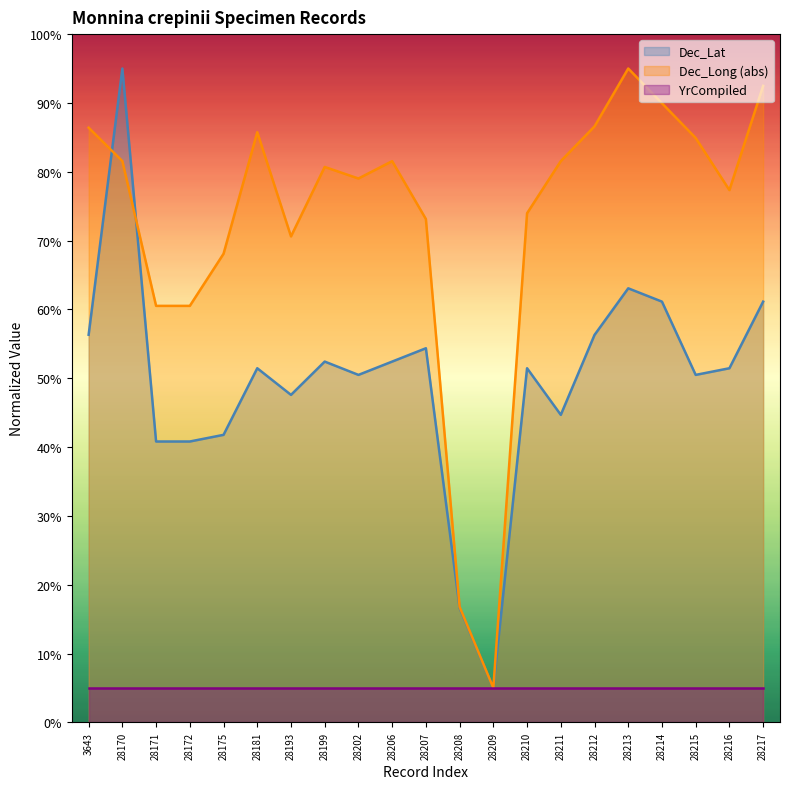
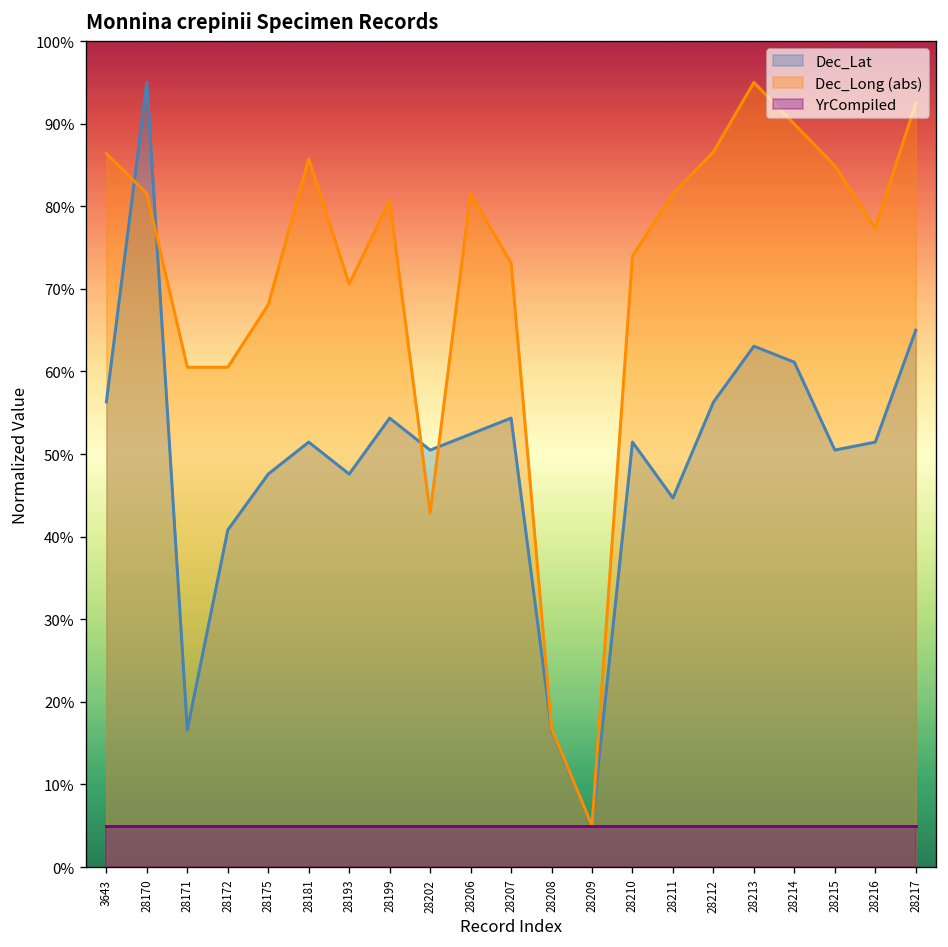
Dec_Lat, 28171: 41% -> 17%
Dec_Lat, 28175: 42% -> 48%
Dec_Lat, 28199: 52% -> 54%
Dec_Long (abs), 28202: 79% -> 43%
Dec_Lat, 28217: 61% -> 65%
